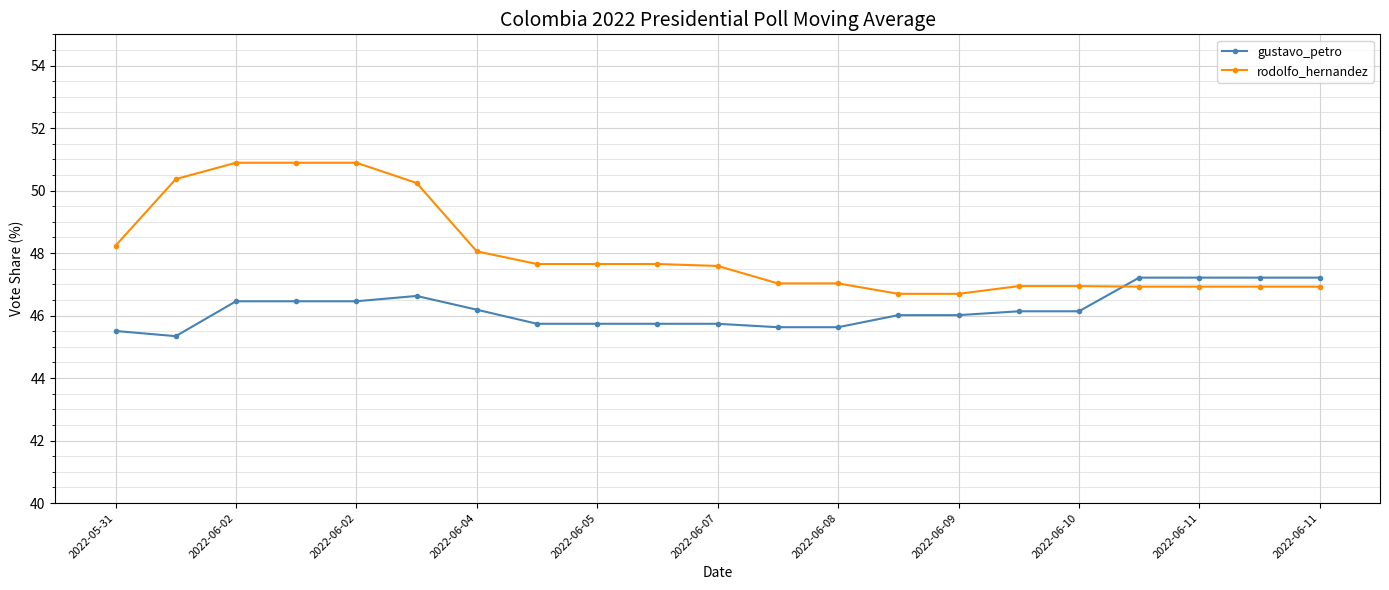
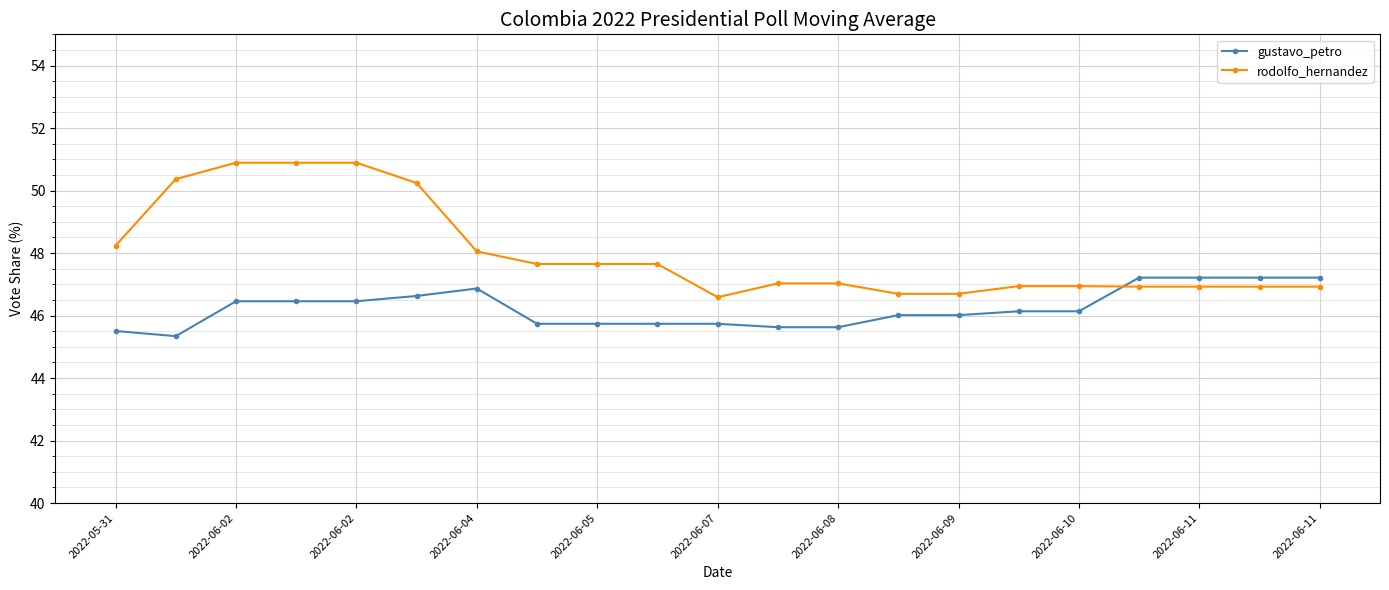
gustavo_petro, 2022-06-04: 46.2 -> 46.9
rodolfo_hernandez, 2022-06-07: 47.6 -> 46.6
